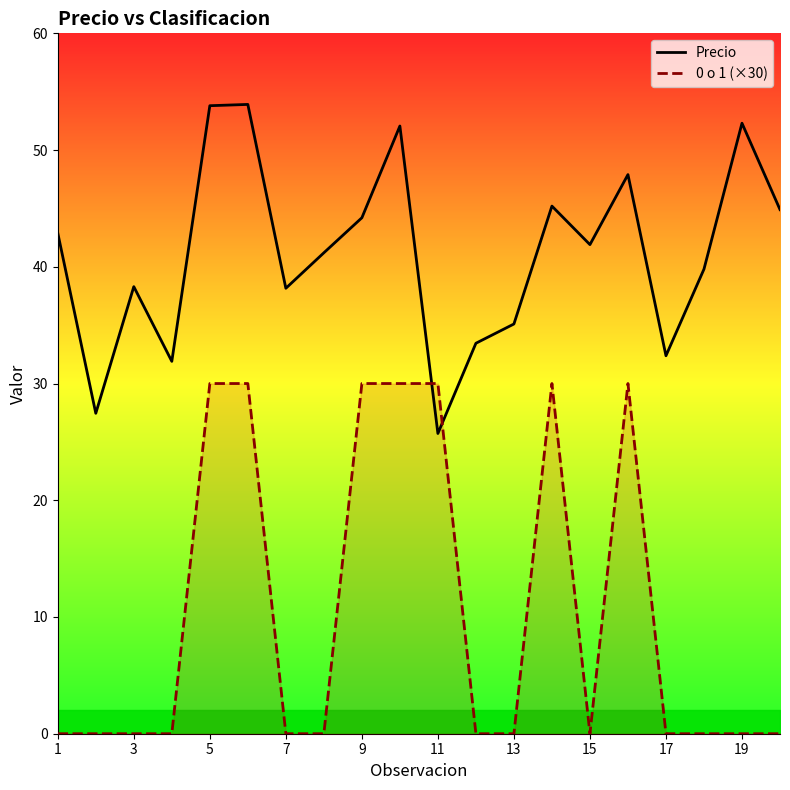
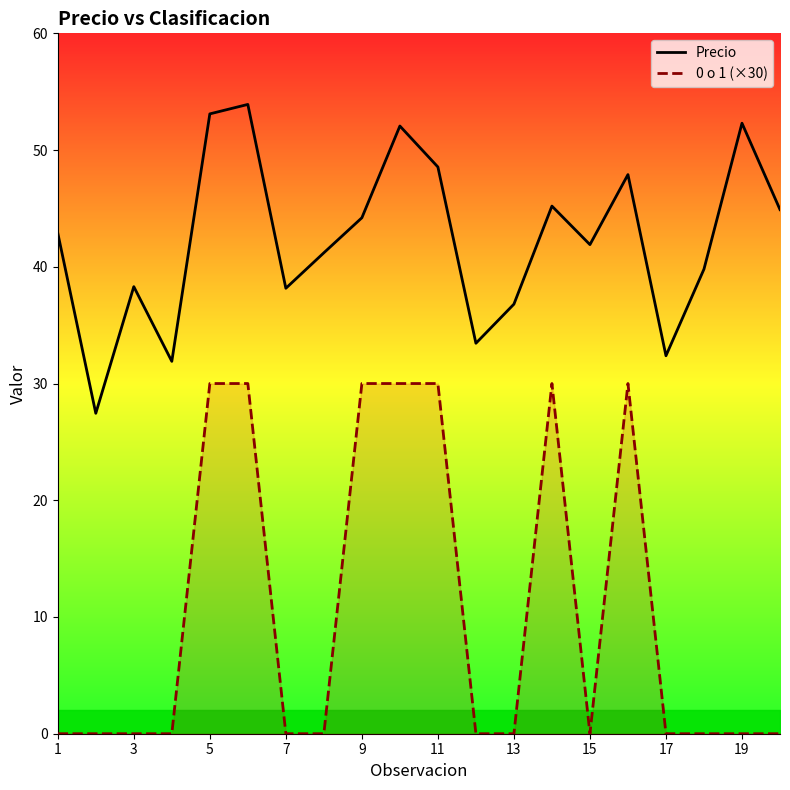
Precio, 5: 53.8 -> 53.1
Precio, 11: 25.7 -> 48.6
Precio, 13: 35.1 -> 36.8
